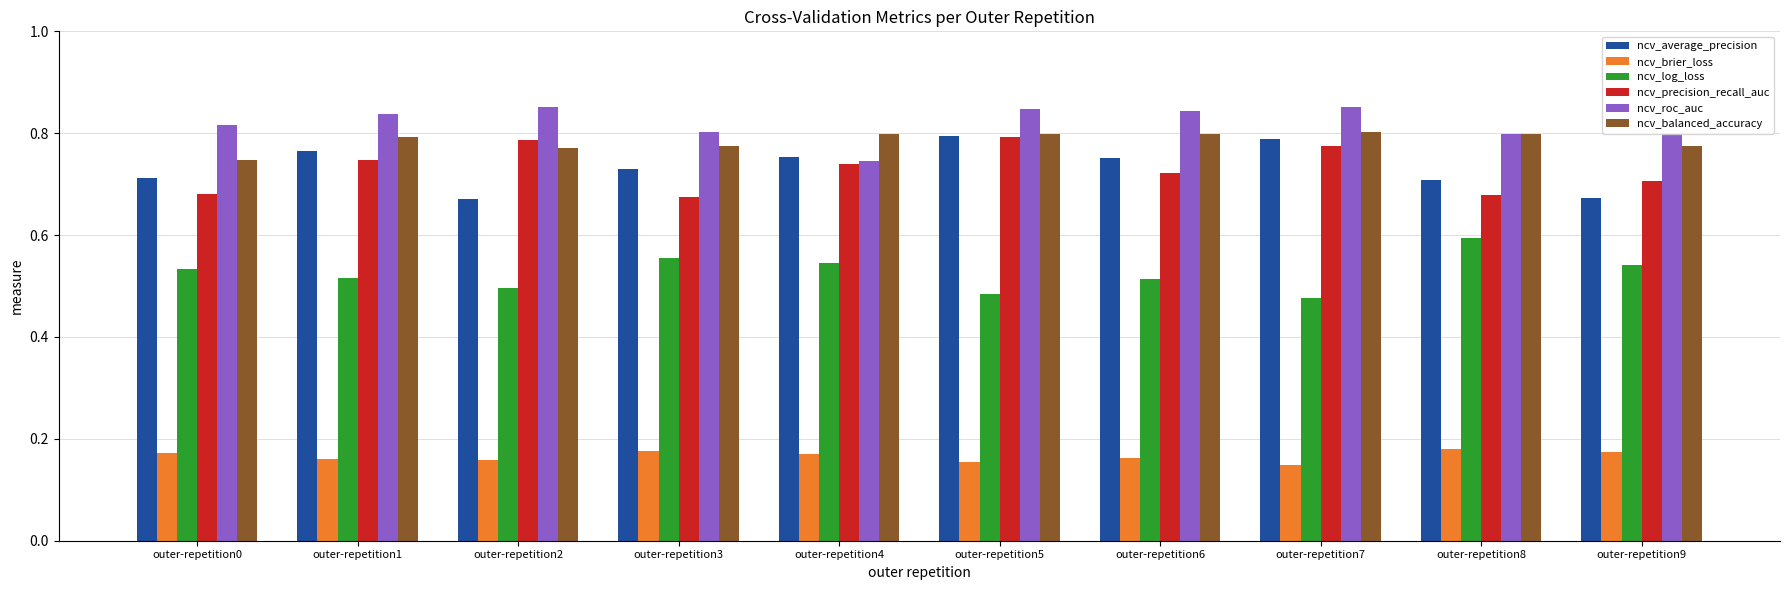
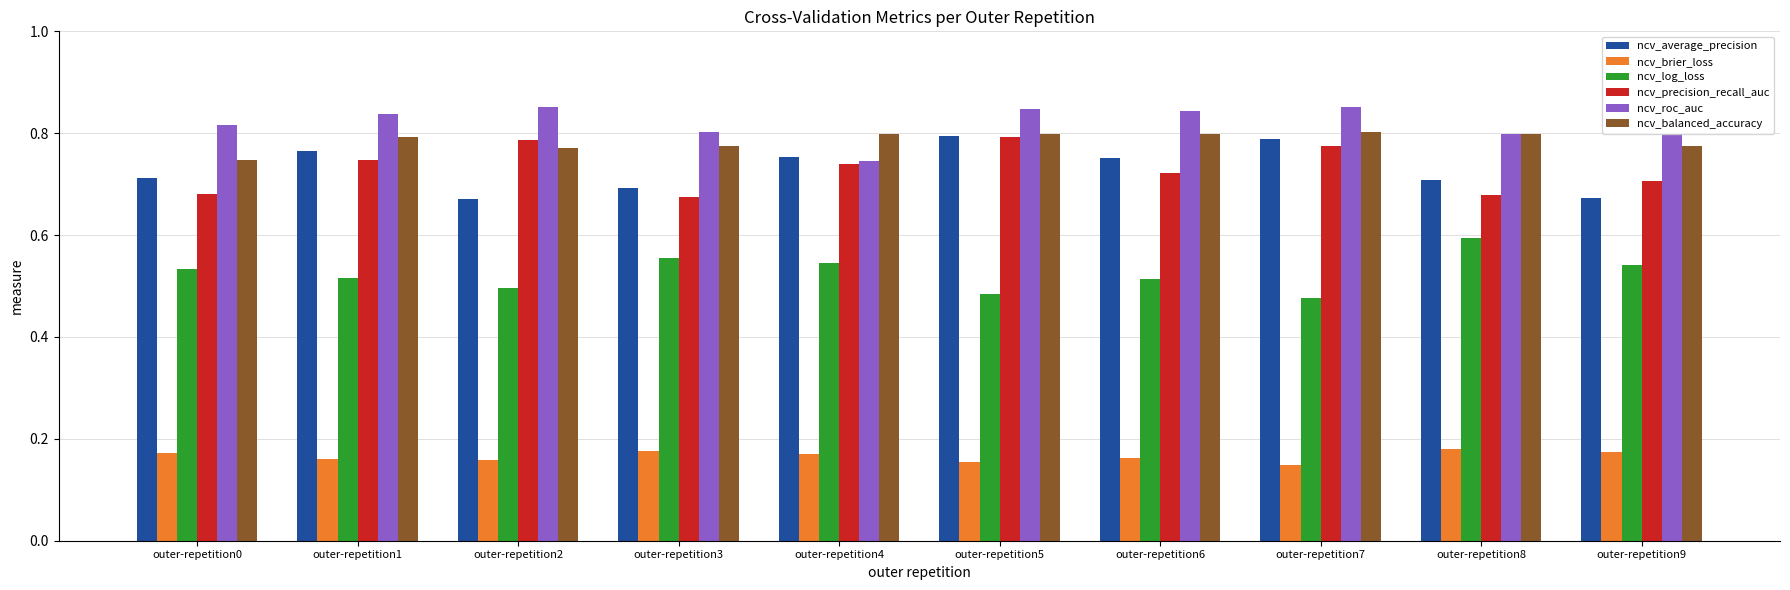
ncv_average_precision, outer-repetition3: 0.73 -> 0.69
